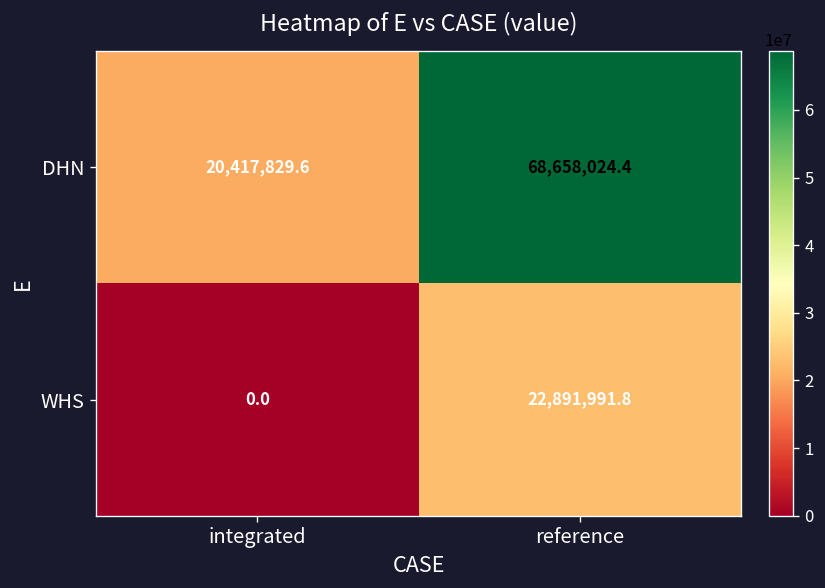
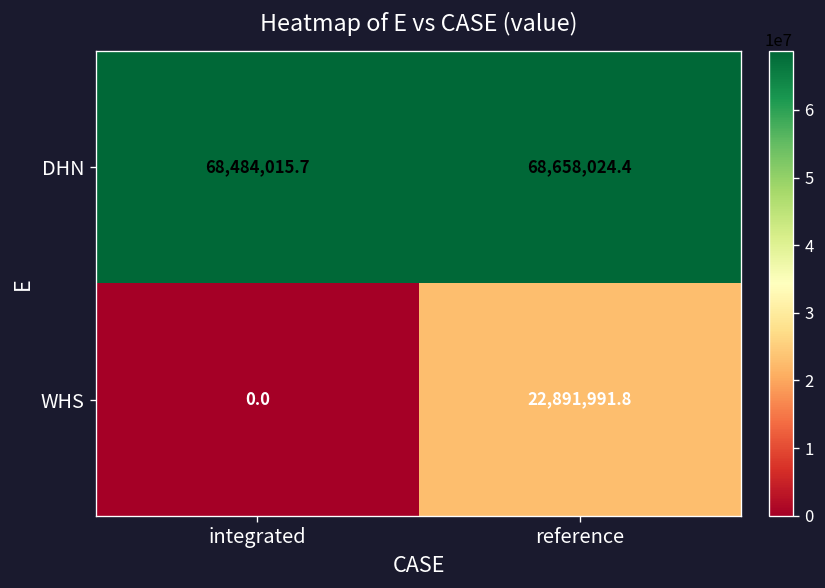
DHN, integrated: 20,417,829.6 -> 68,484,015.7
